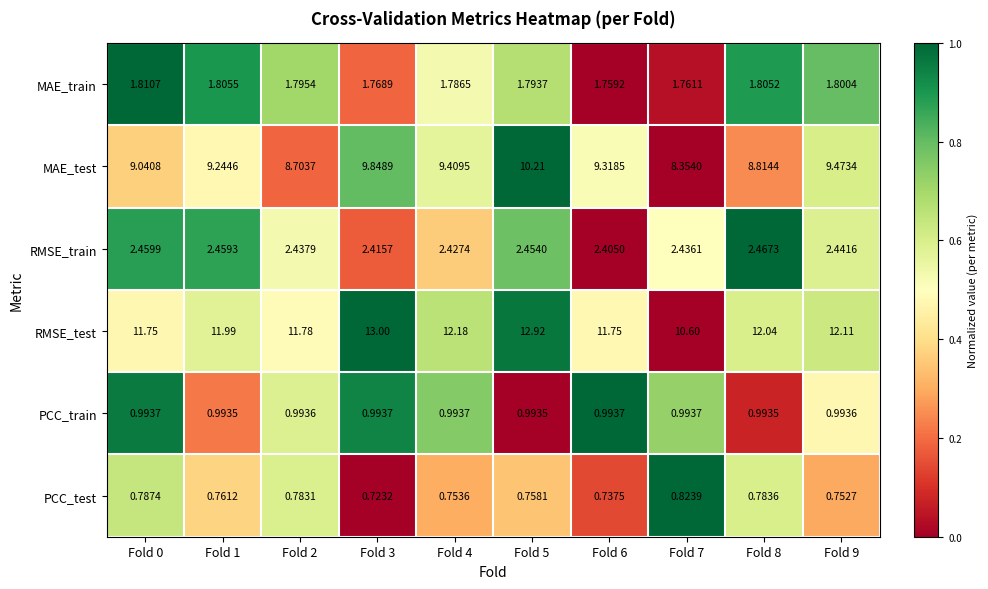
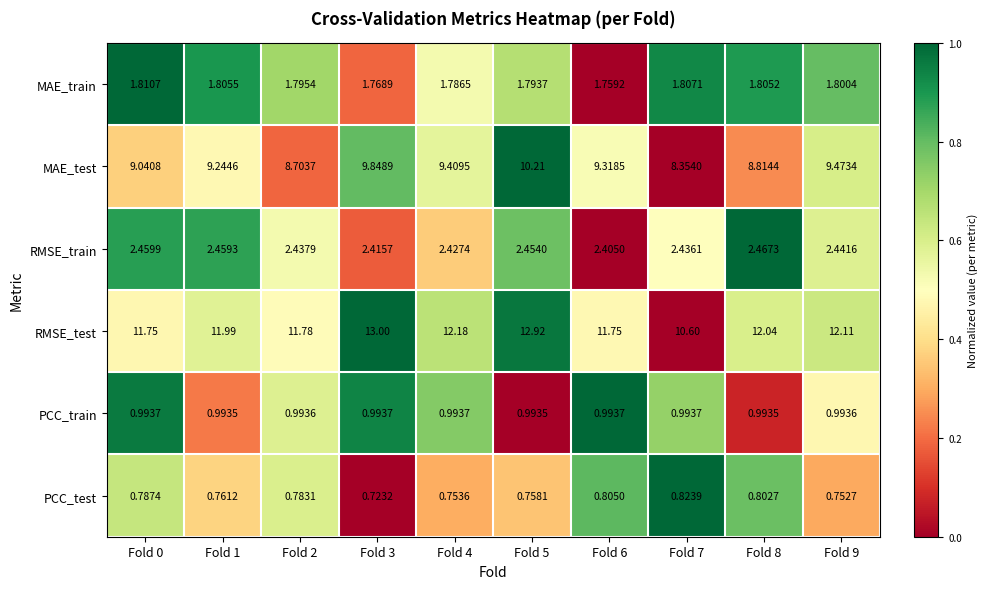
MAE_train, Fold 7: 1.7611 -> 1.8071
PCC_test, Fold 6: 0.7375 -> 0.8050
PCC_test, Fold 8: 0.7836 -> 0.8027
